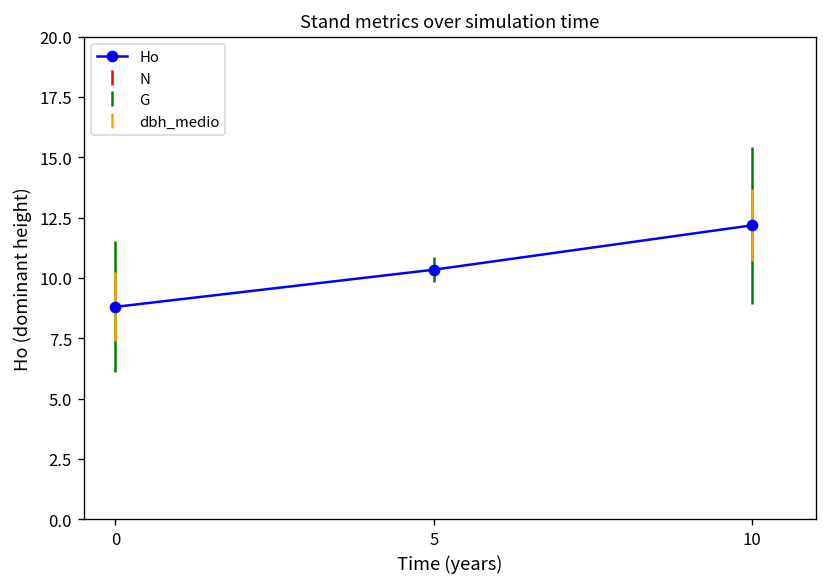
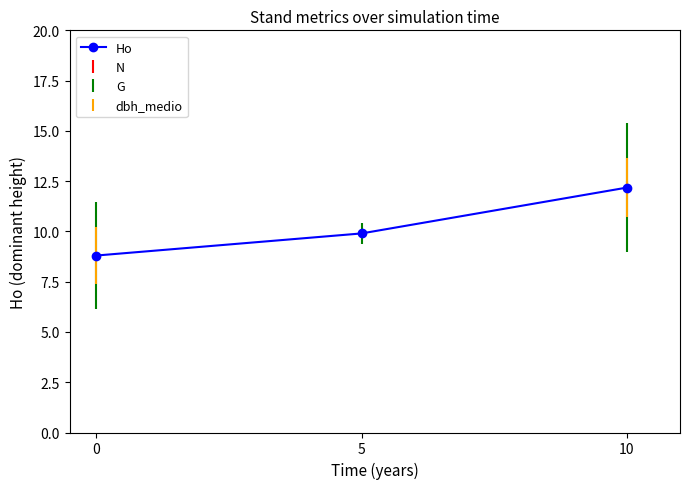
5: 10.3 -> 9.9
